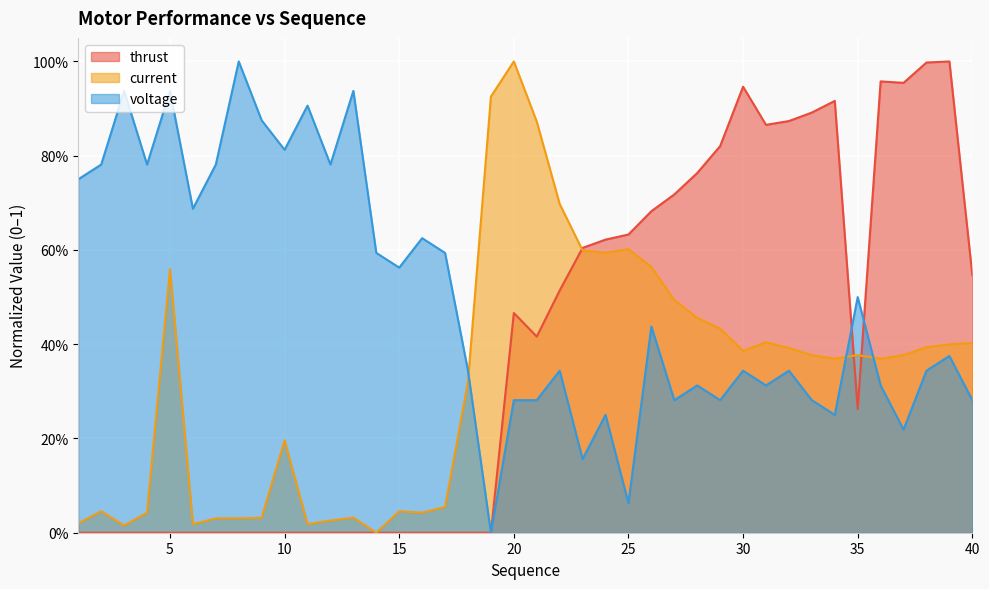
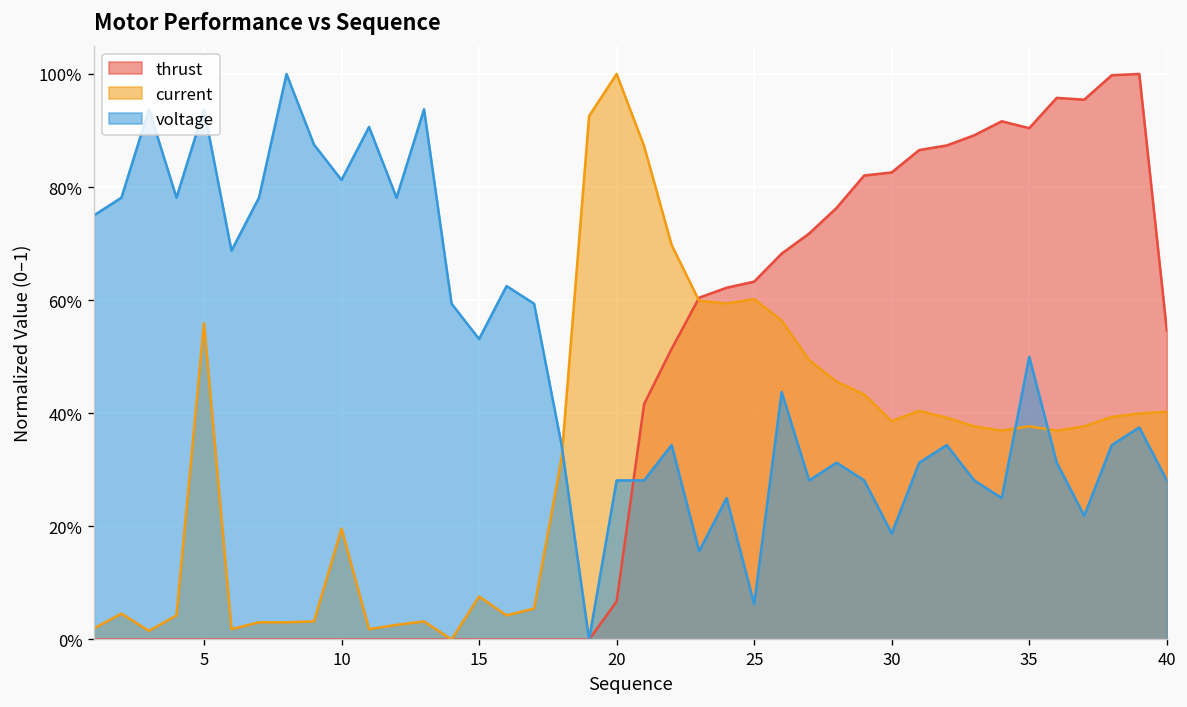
current, 15: 5% -> 8%
voltage, 15: 56% -> 53%
thrust, 20: 47% -> 7%
thrust, 30: 95% -> 83%
voltage, 30: 34% -> 19%
thrust, 35: 26% -> 90%
